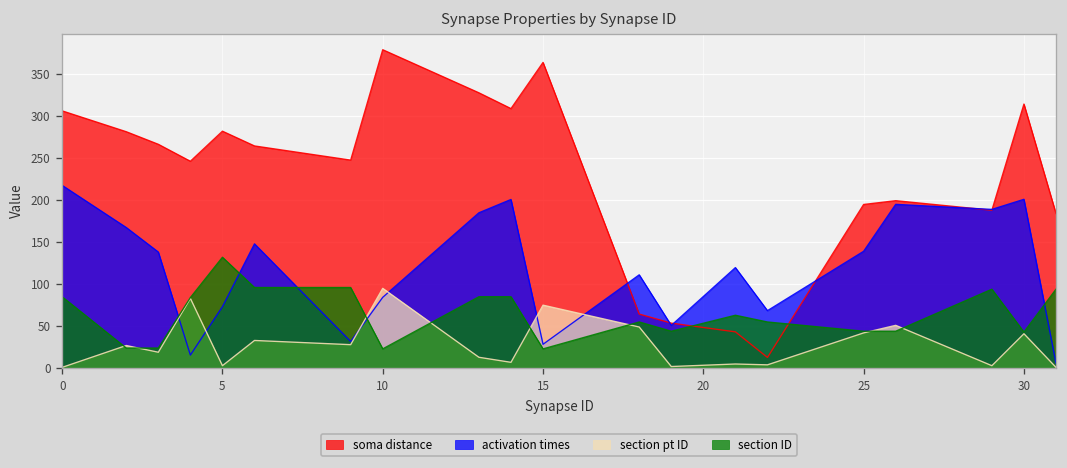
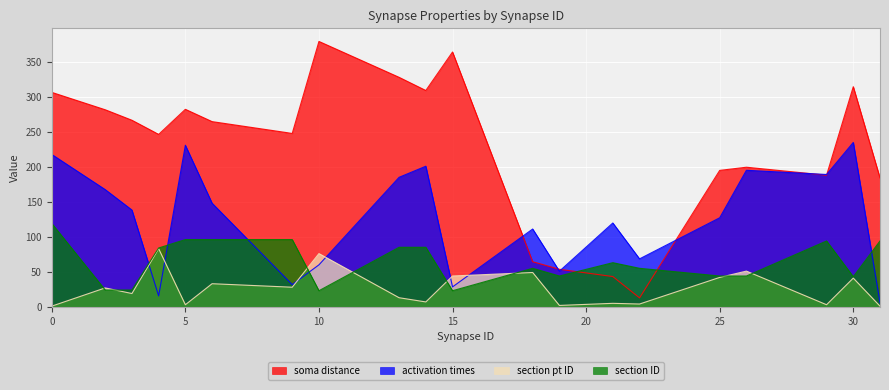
section ID, 0: 90 -> 120
activation times, 5: 70 -> 230
section ID, 5: 130 -> 100
activation times, 10: 80 -> 60
section pt ID, 10: 100 -> 80
section pt ID, 15: 80 -> 40
activation times, 25: 140 -> 130
activation times, 30: 200 -> 230
